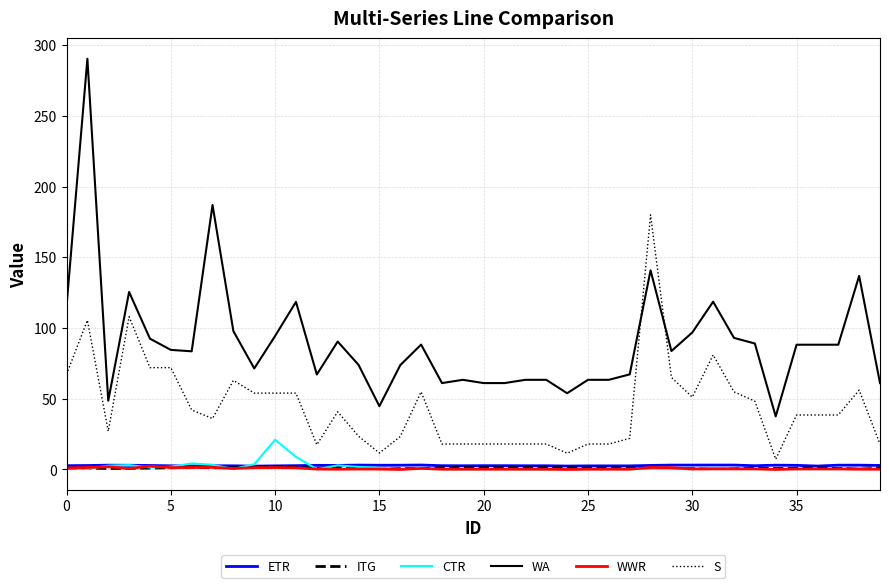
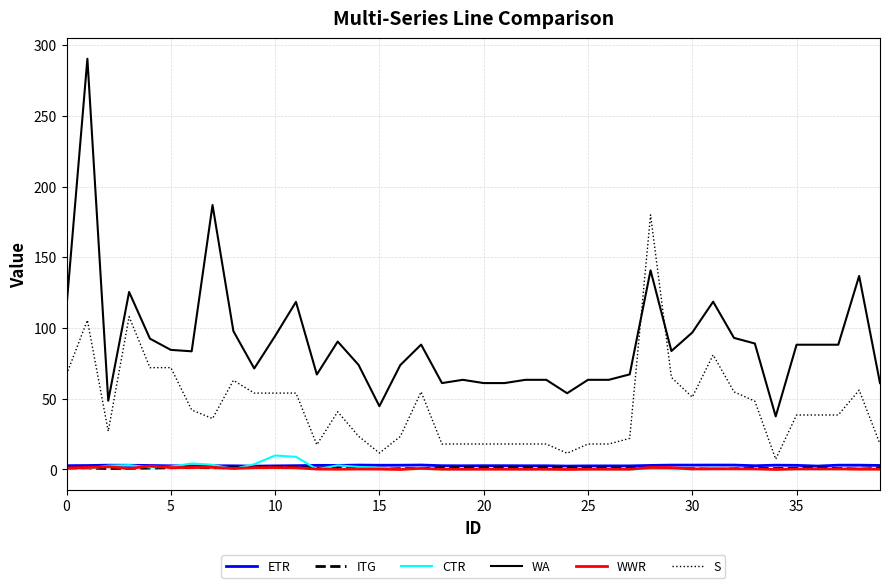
CTR, 10: 21 -> 10
